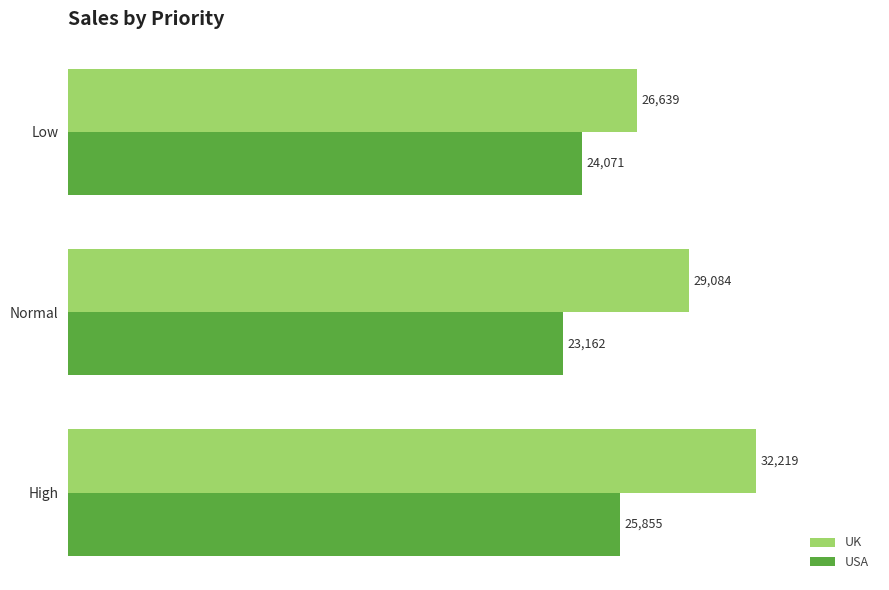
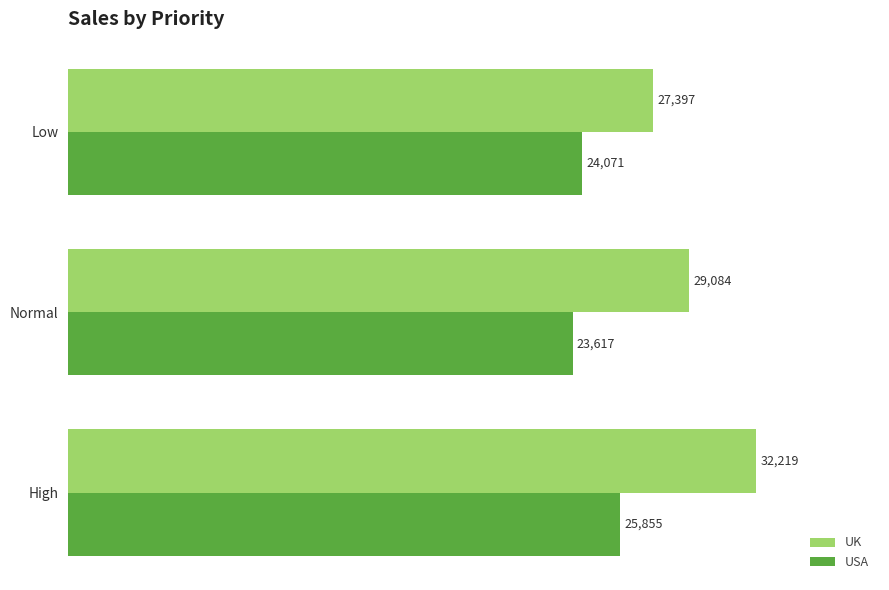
UK, Low: 26,639 -> 27,397
USA, Normal: 23,162 -> 23,617
